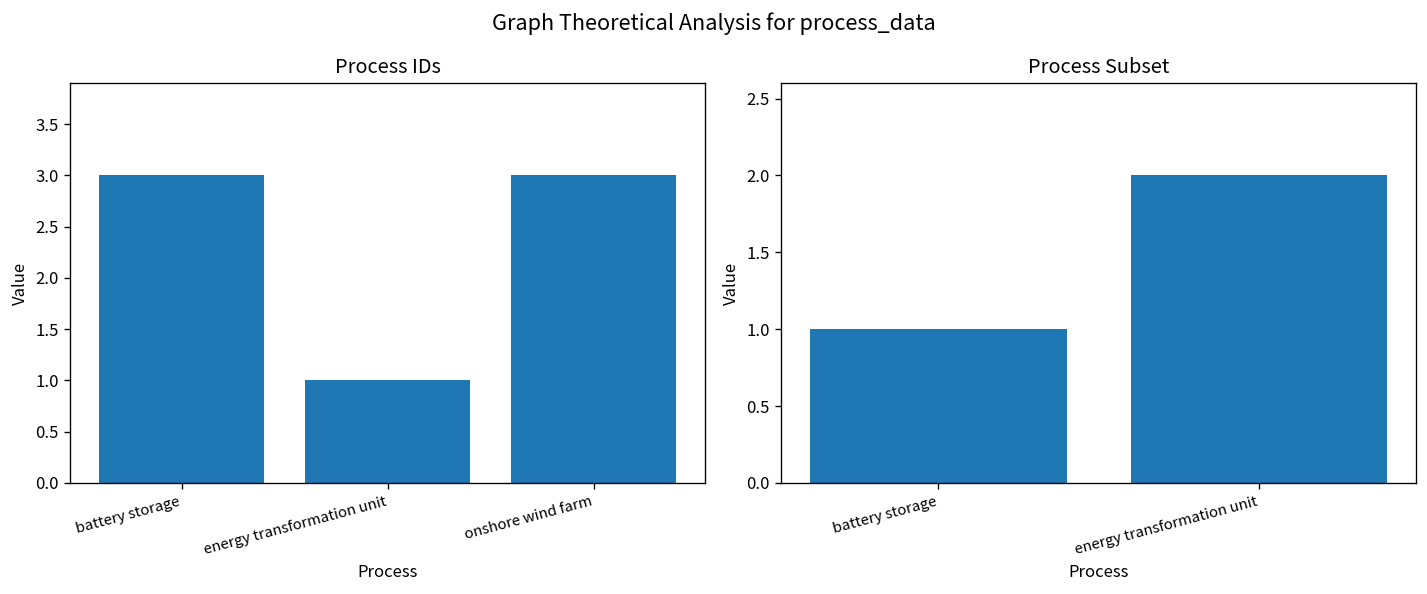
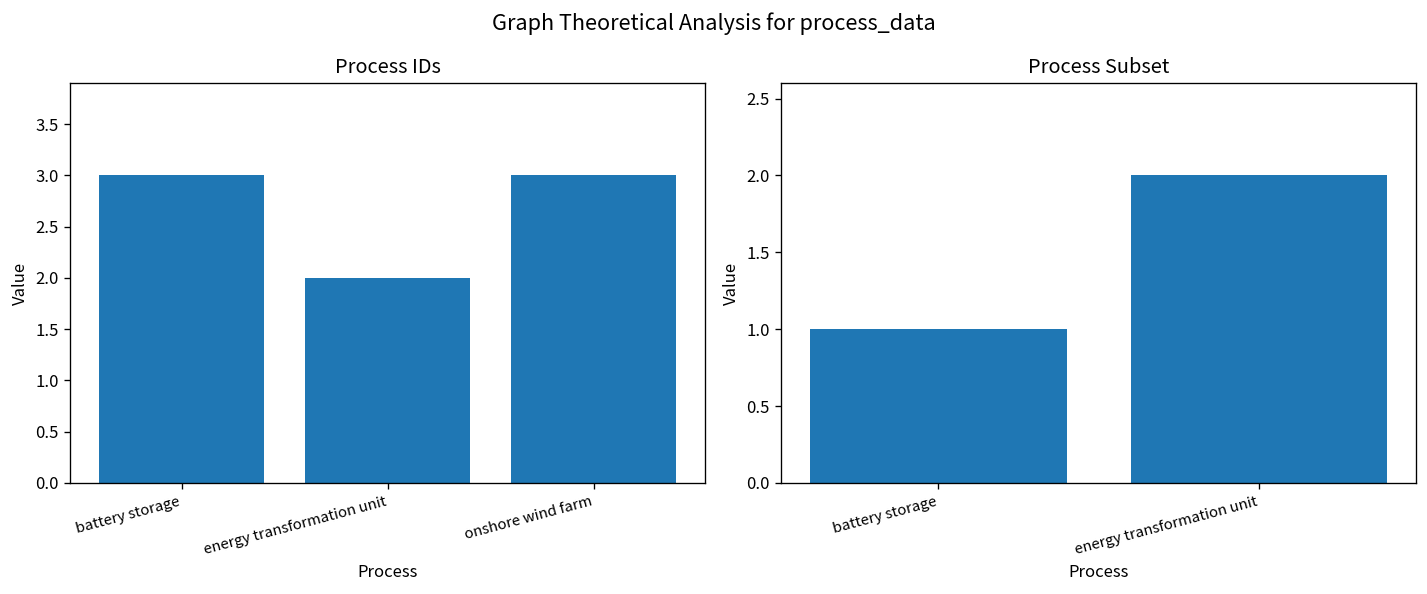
Process IDs, energy transformation unit: 1 -> 2
